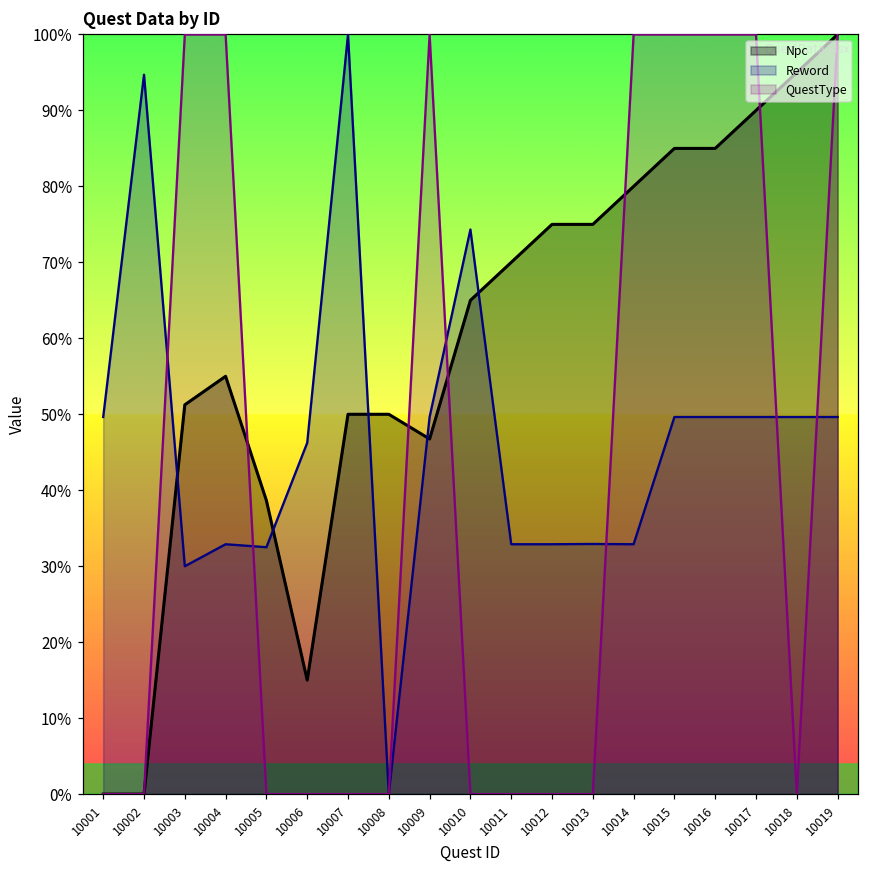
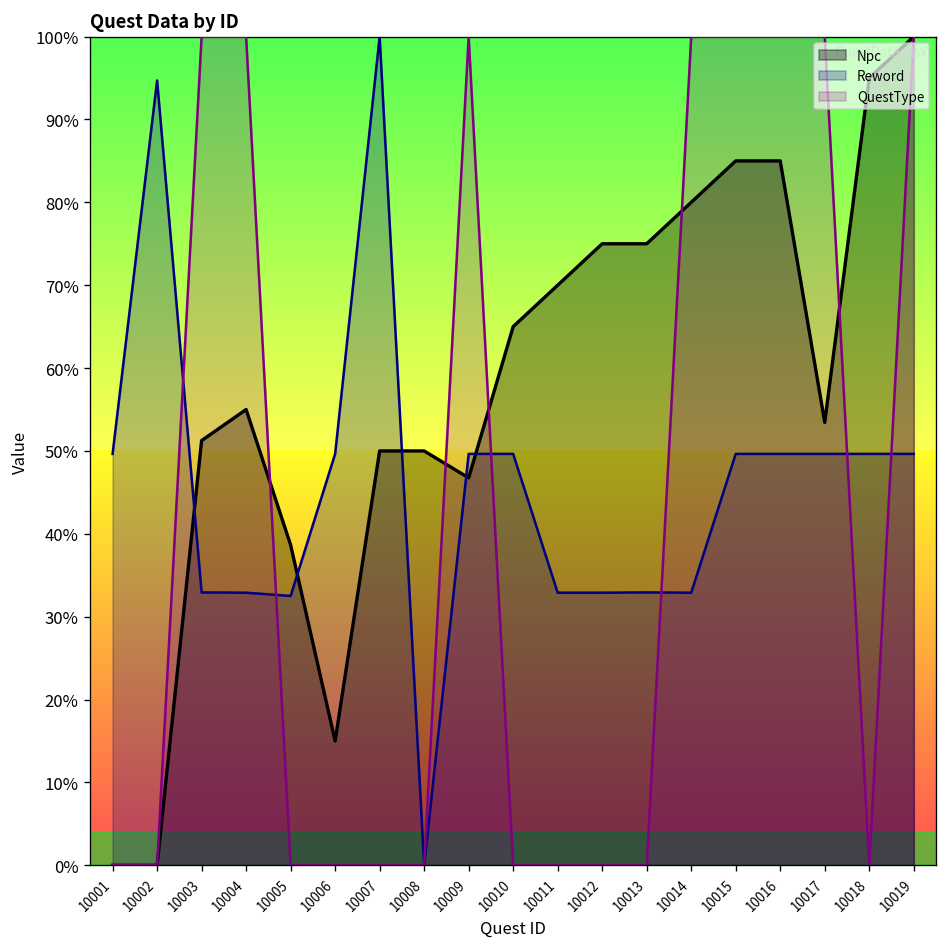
Reword, 10003: 30% -> 33%
Reword, 10006: 46% -> 50%
Reword, 10010: 74% -> 50%
Npc, 10017: 90% -> 53%
